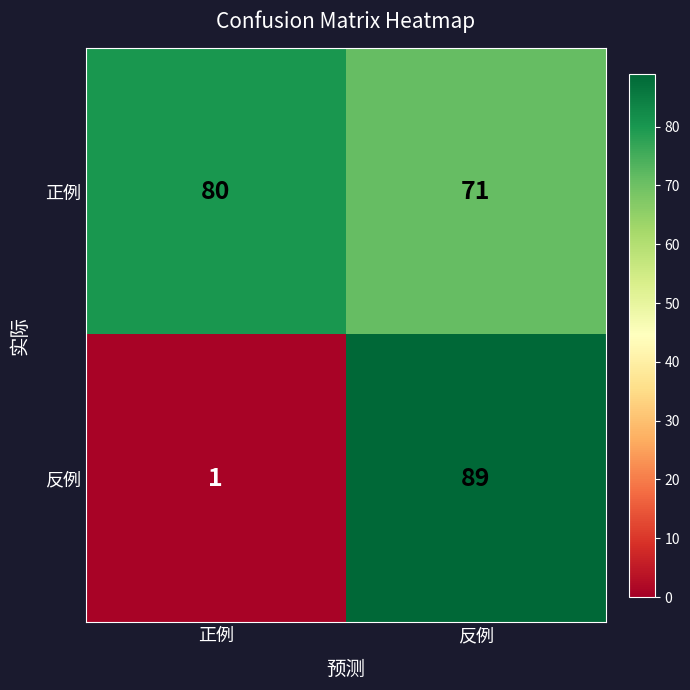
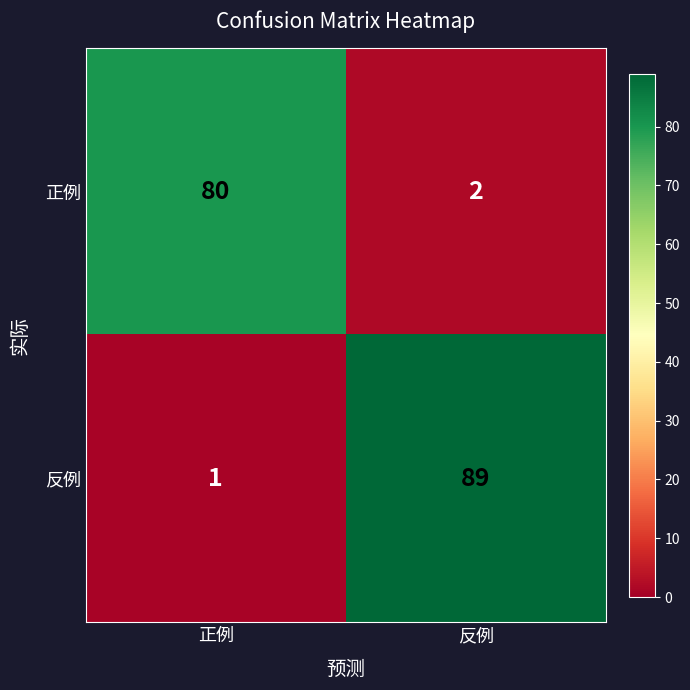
正例, 反例: 71 -> 2
